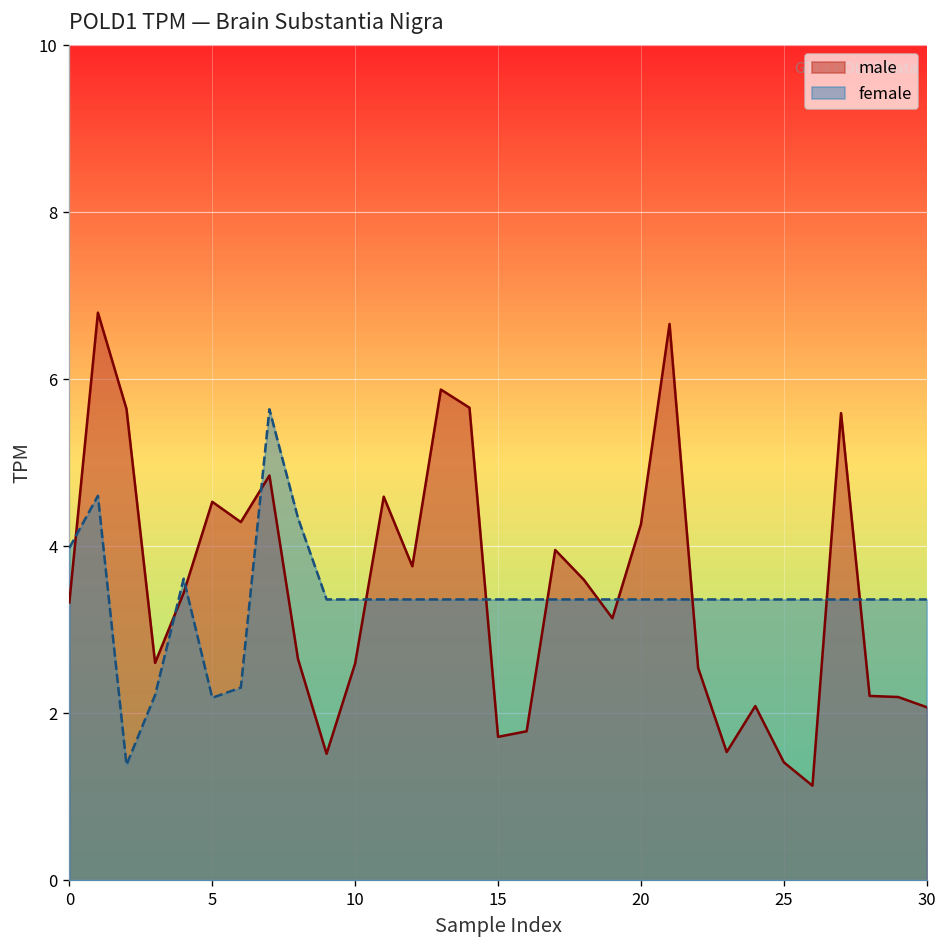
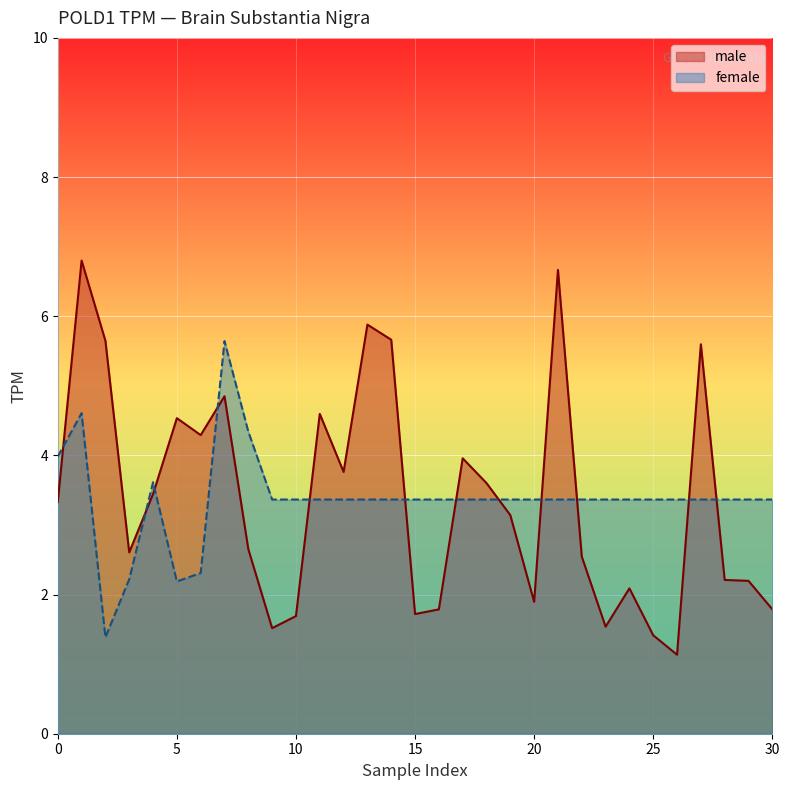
male, 10: 2.6 -> 1.7
male, 20: 4.3 -> 1.9
male, 30: 2.1 -> 1.8
